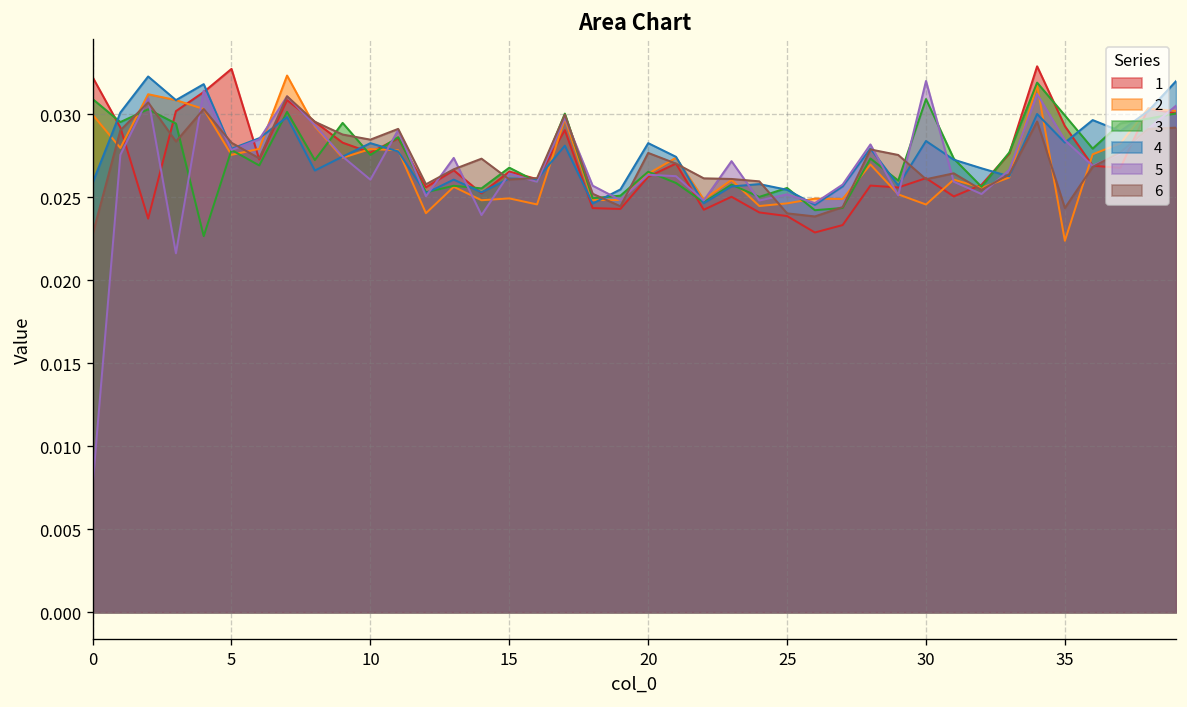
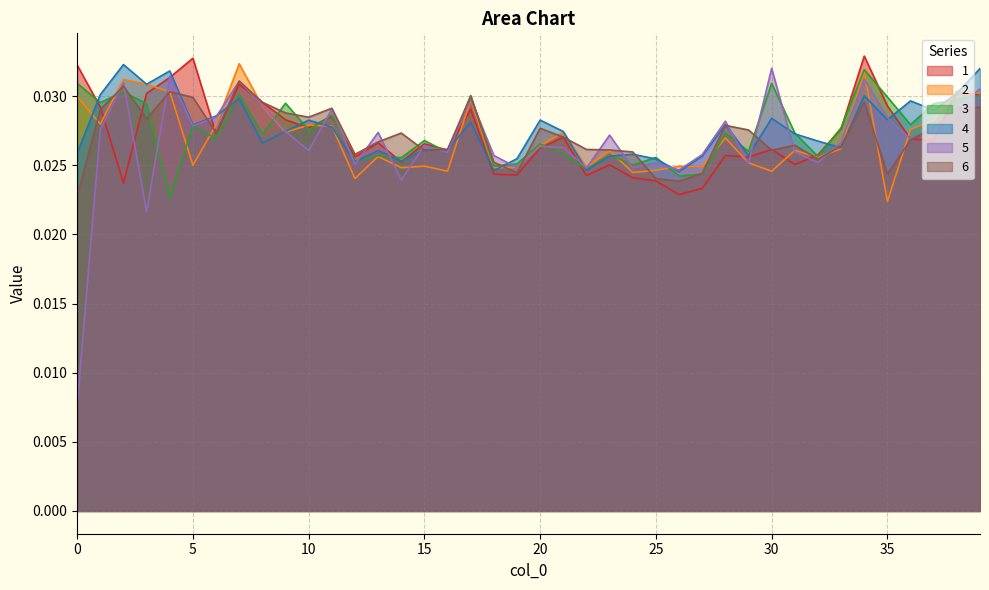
2, 5: 0.0276 -> 0.0250
6, 5: 0.0283 -> 0.0299
